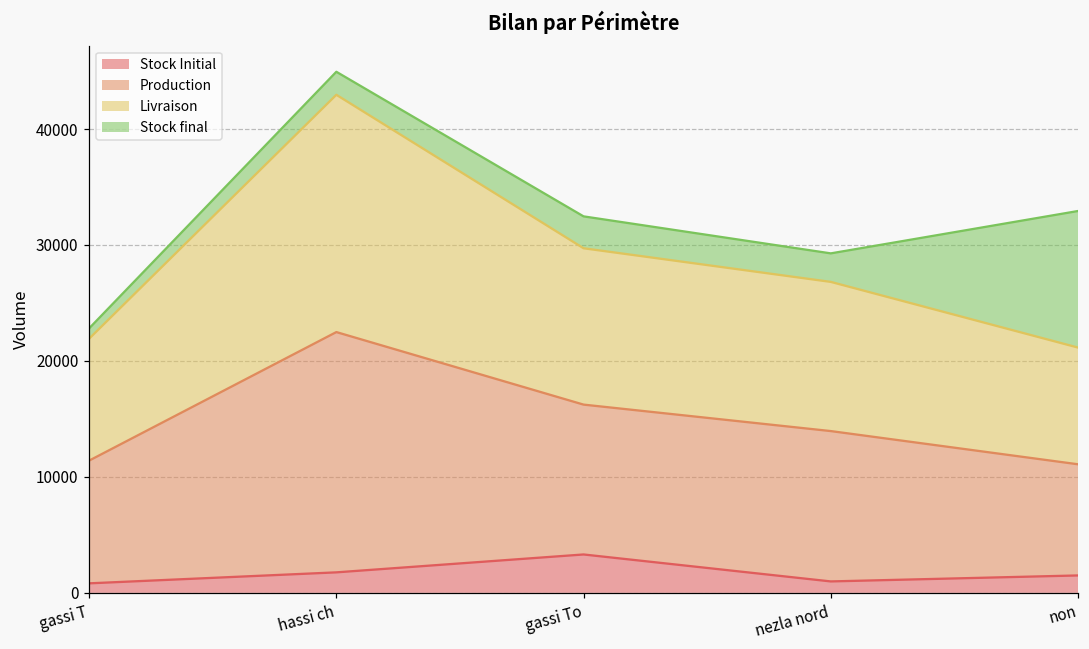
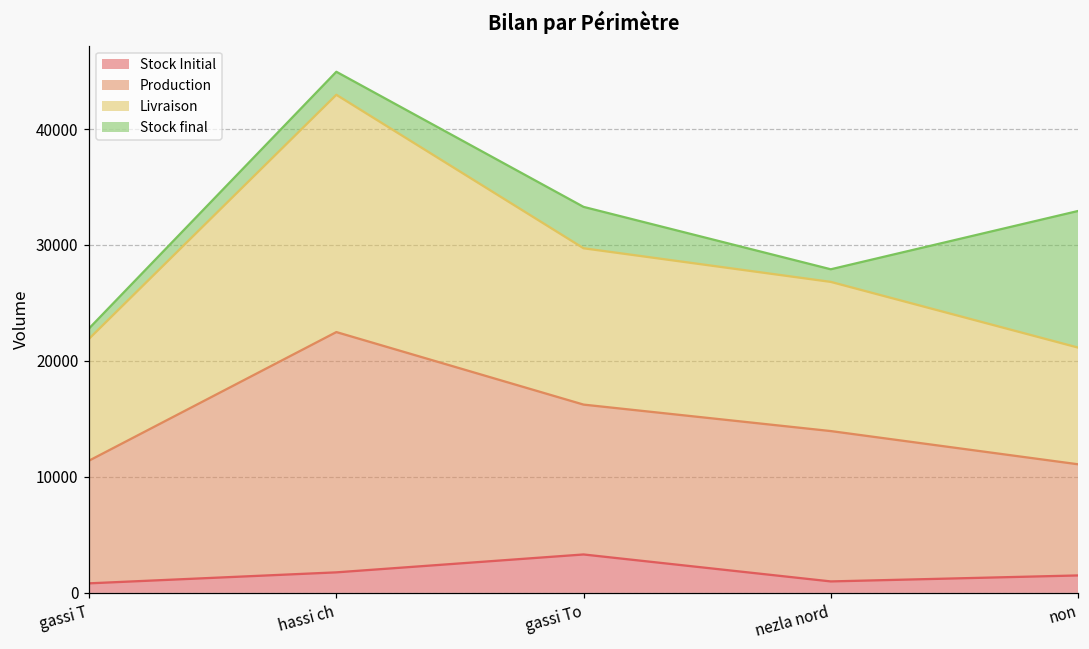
Stock final, gassi To: 2700 -> 3600
Stock final, nezla nord: 2500 -> 1100
